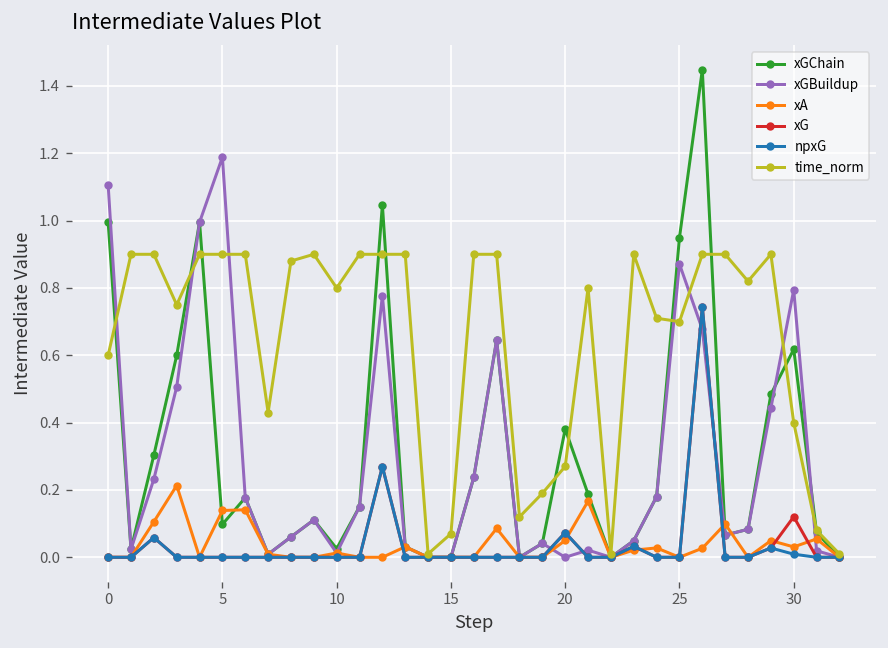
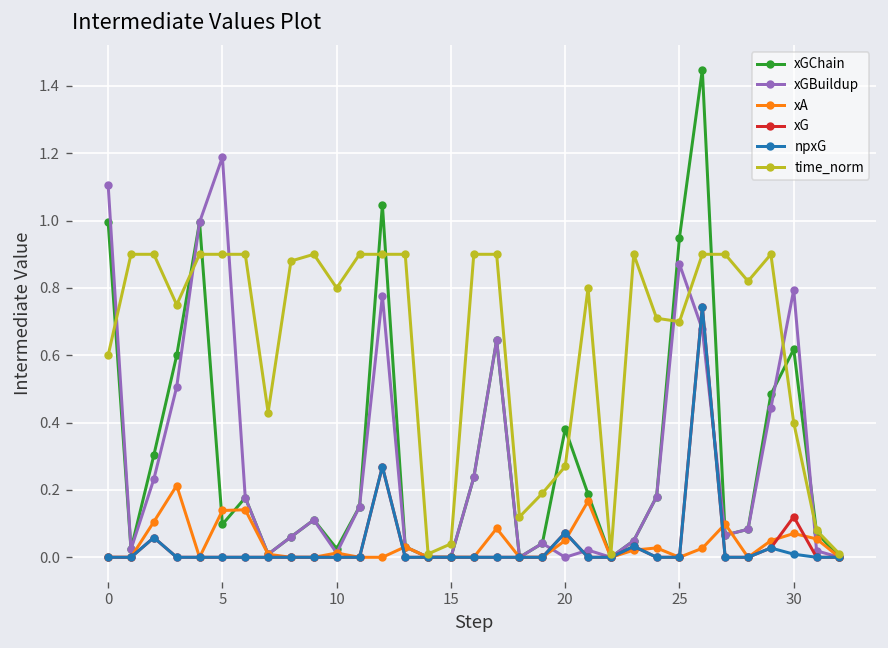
time_norm, 15: 0.07 -> 0.04
xA, 30: 0.03 -> 0.07
